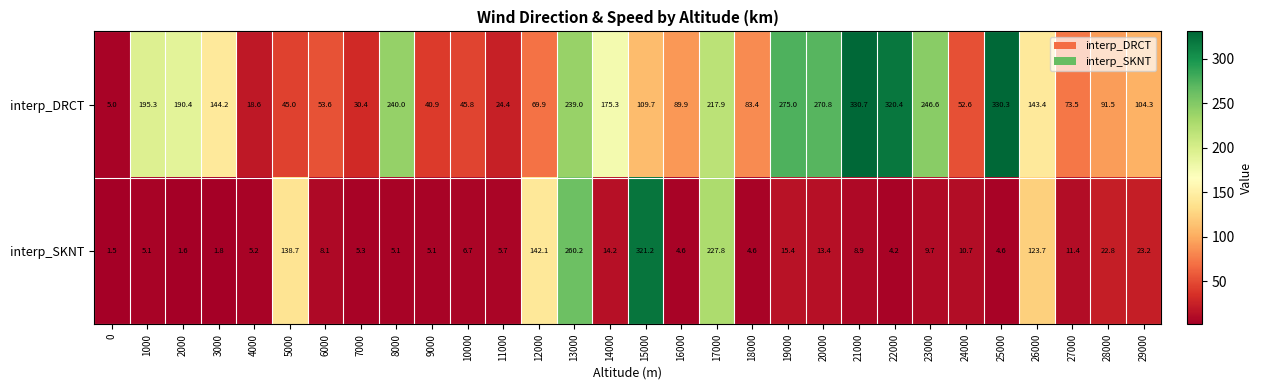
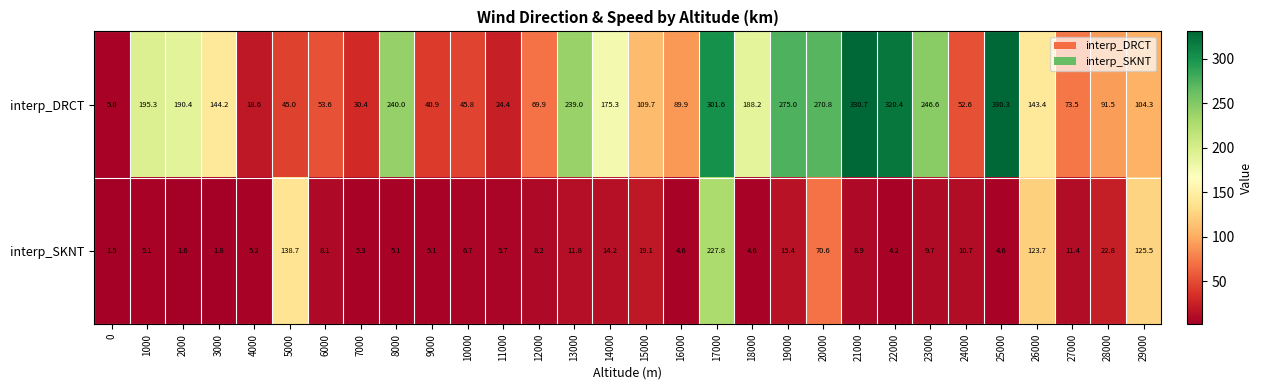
interp_DRCT, 17000: 217.9 -> 301.6
interp_DRCT, 18000: 83.4 -> 188.2
interp_SKNT, 12000: 142.1 -> 8.2
interp_SKNT, 13000: 260.2 -> 11.8
interp_SKNT, 15000: 321.2 -> 19.1
interp_SKNT, 20000: 13.4 -> 70.6
interp_SKNT, 29000: 23.2 -> 125.5
